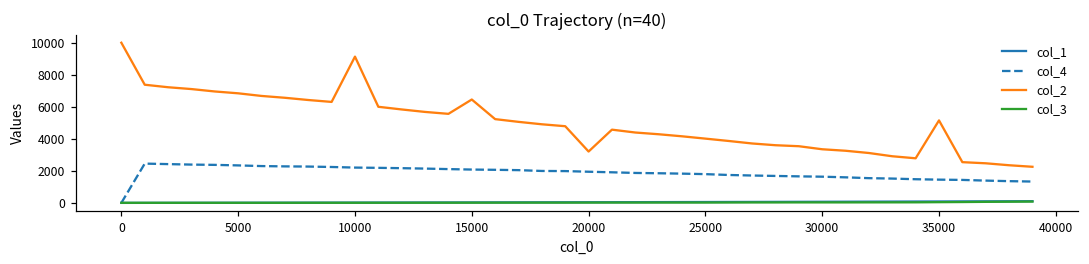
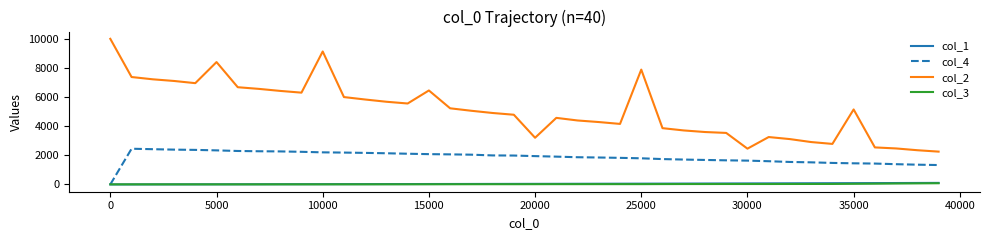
col_2, 5000: 6800 -> 8400
col_2, 25000: 4000 -> 7900
col_2, 30000: 3300 -> 2500
